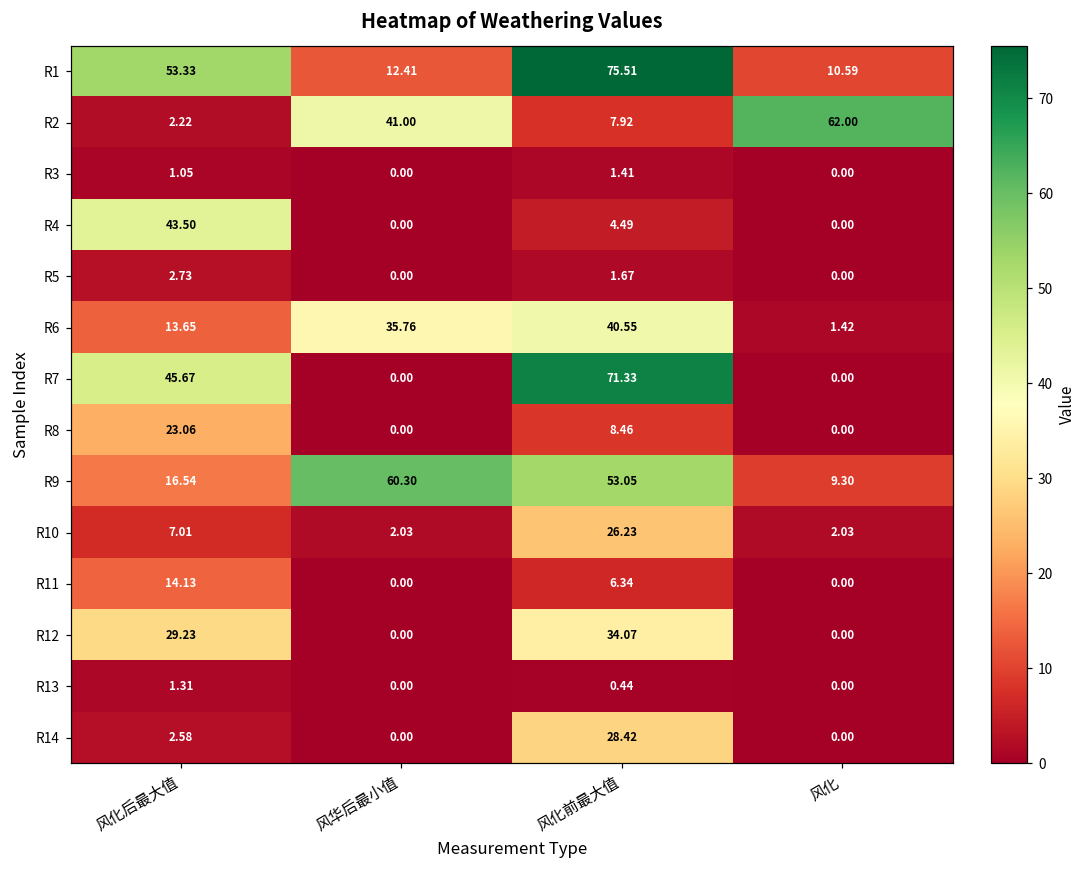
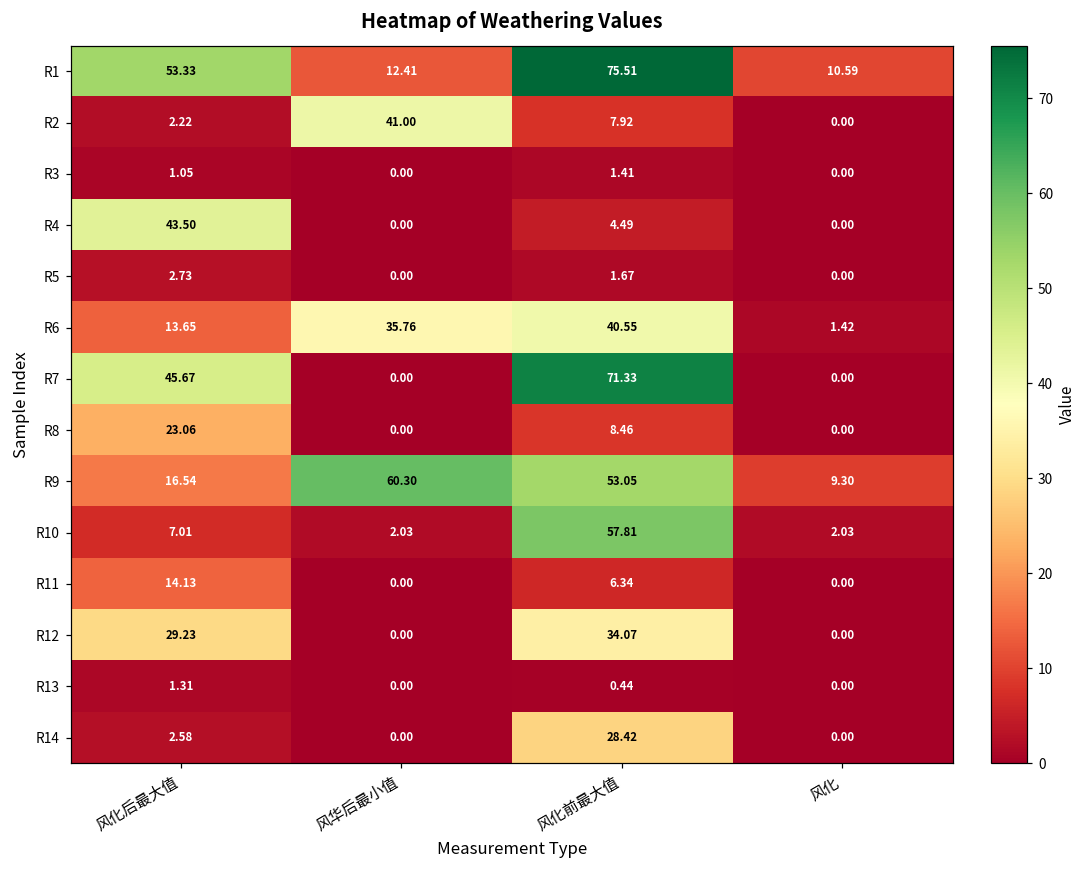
R2, 风化: 62.00 -> 0.00
R10, 风化前最大值: 26.23 -> 57.81
